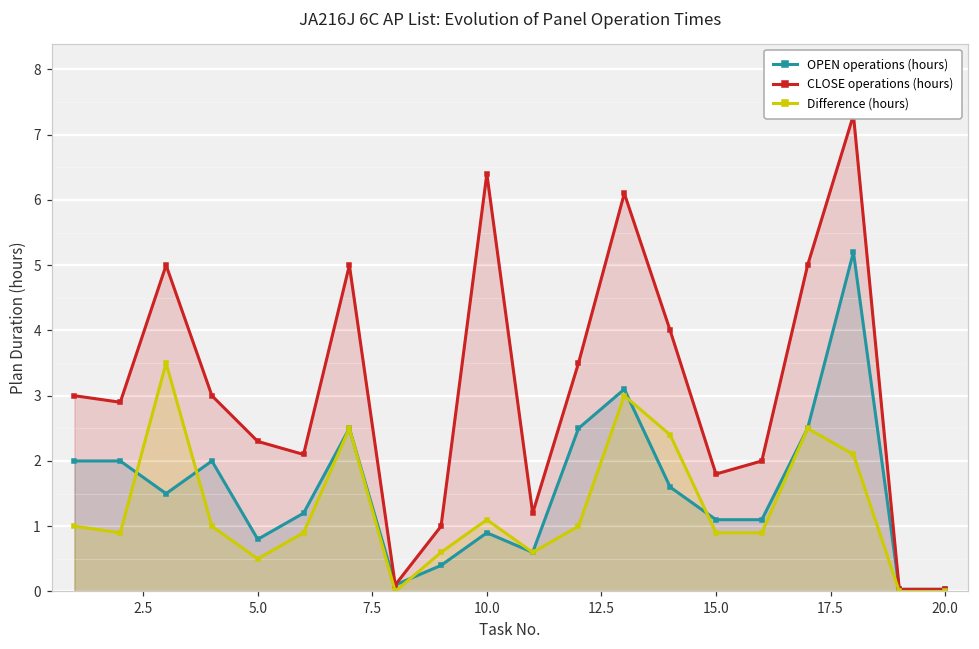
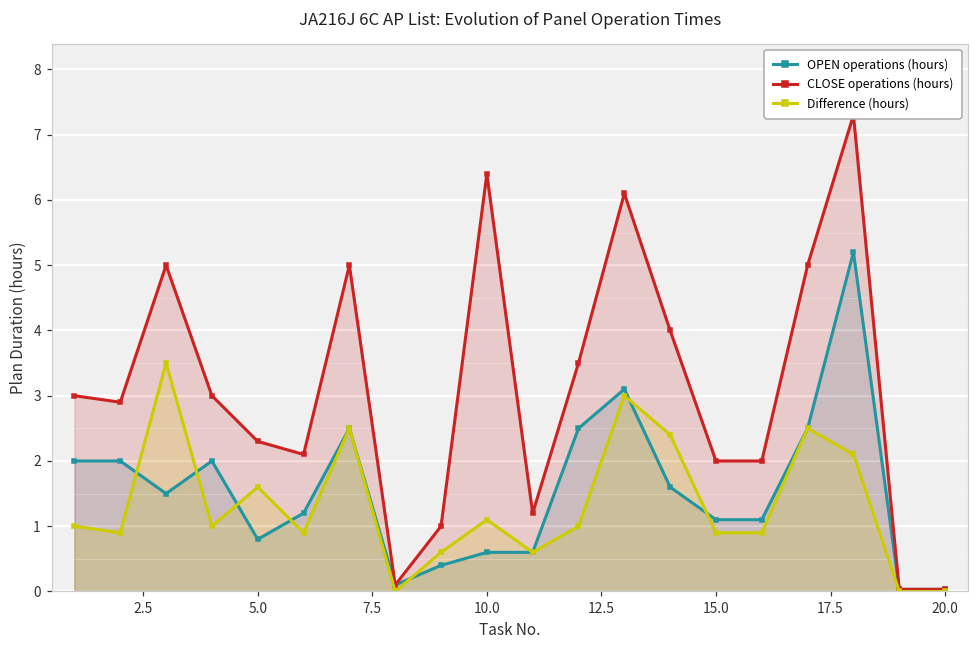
Difference (hours), 5.0: 0.5 -> 1.6
OPEN operations (hours), 10.0: 0.9 -> 0.6
CLOSE operations (hours), 15.0: 1.8 -> 2.0
